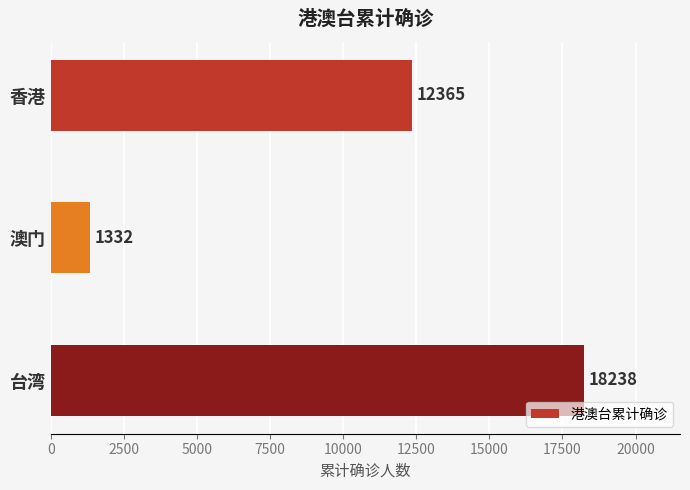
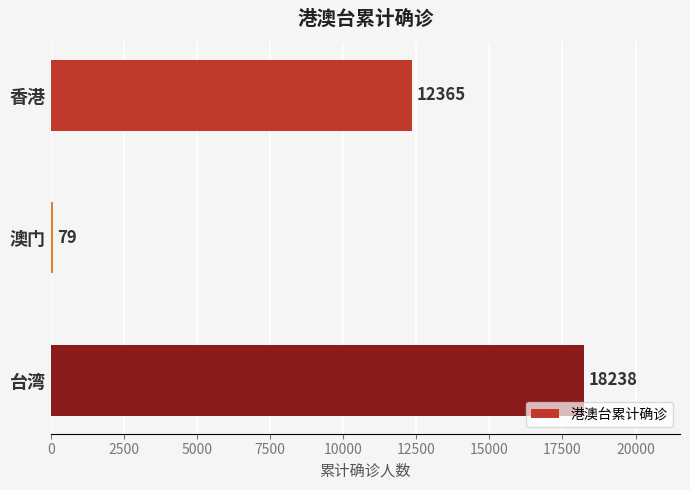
澳门: 1332 -> 79
